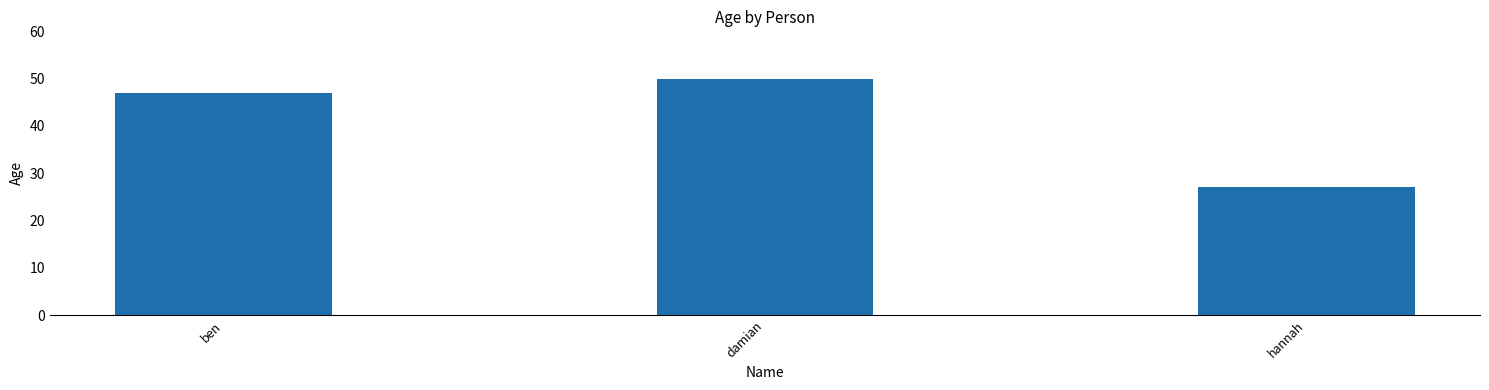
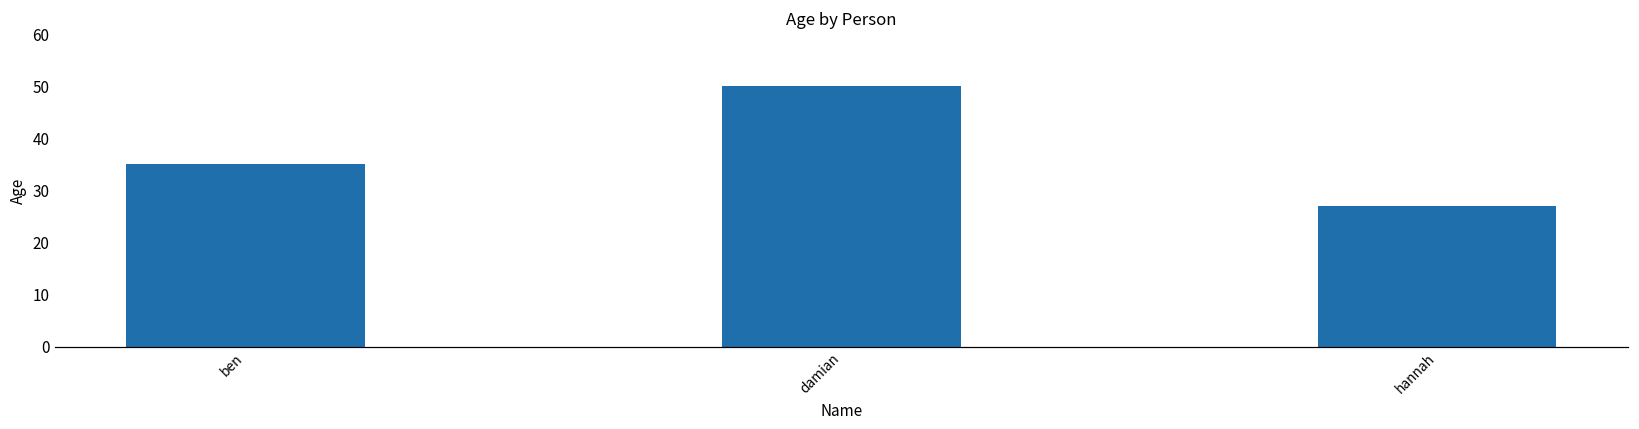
ben: 47 -> 35
